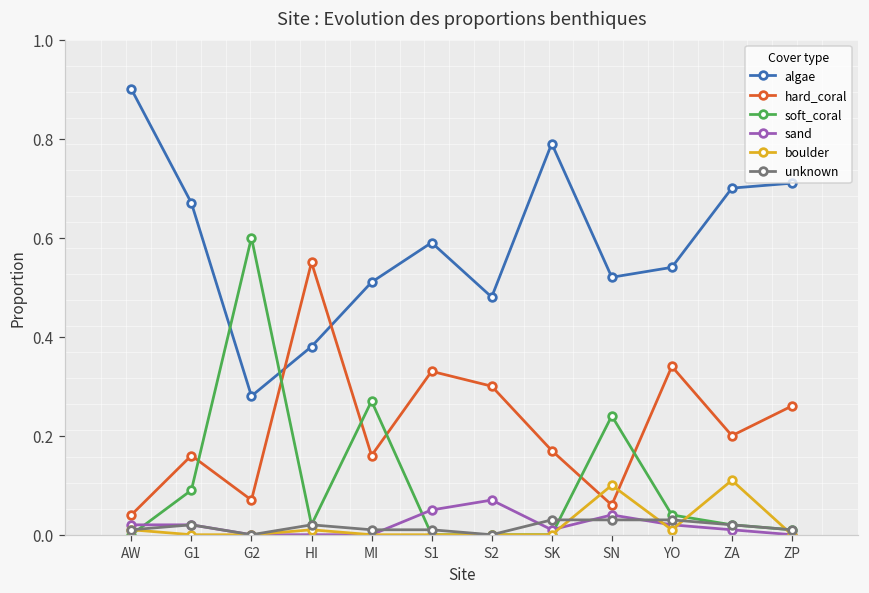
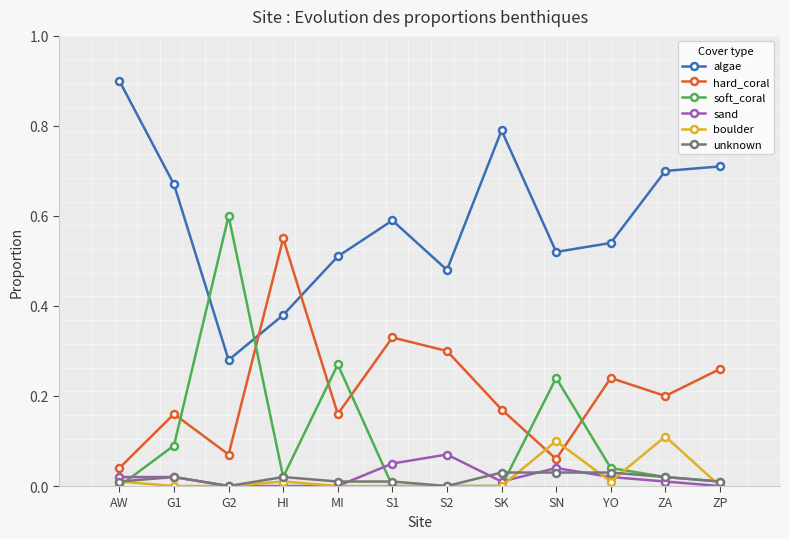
hard_coral, YO: 0.34 -> 0.24
